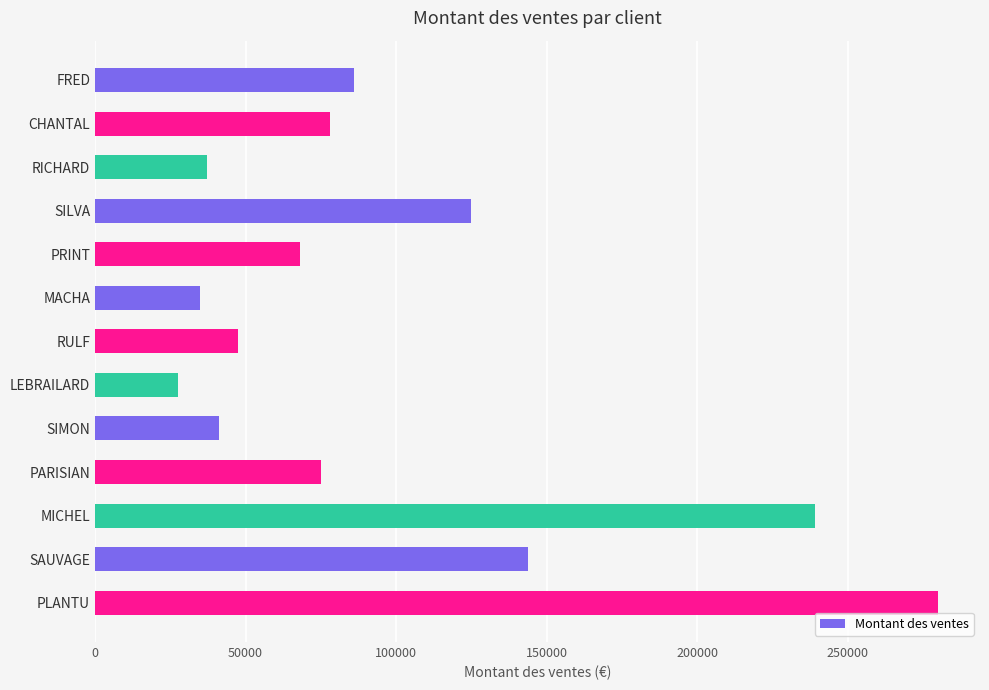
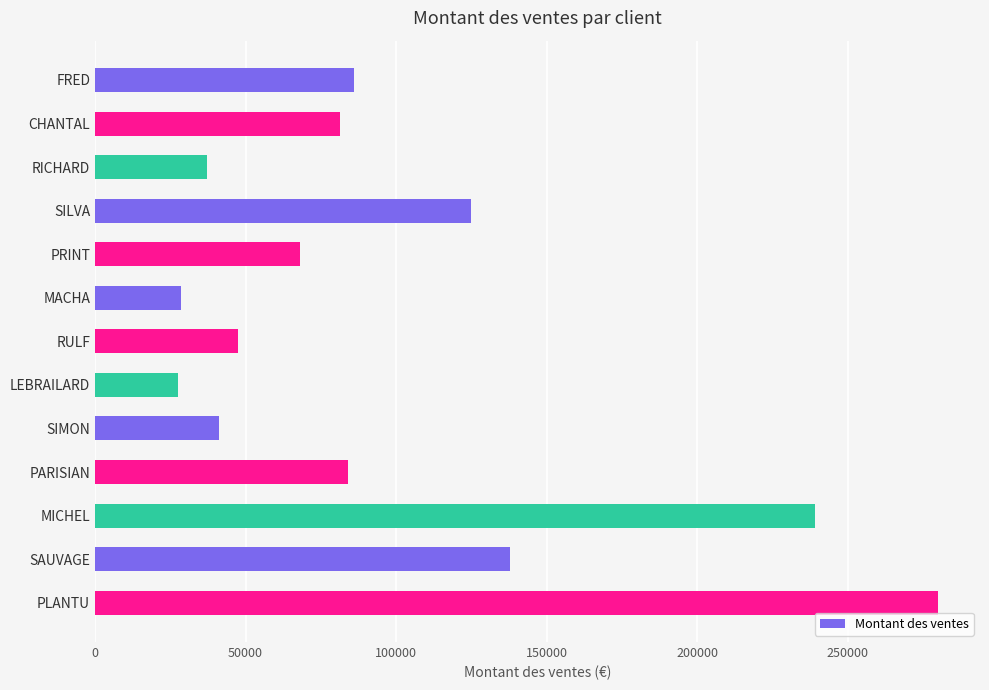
CHANTAL: 78000 -> 81000
MACHA: 35000 -> 29000
PARISIAN: 75000 -> 84000
SAUVAGE: 144000 -> 138000
